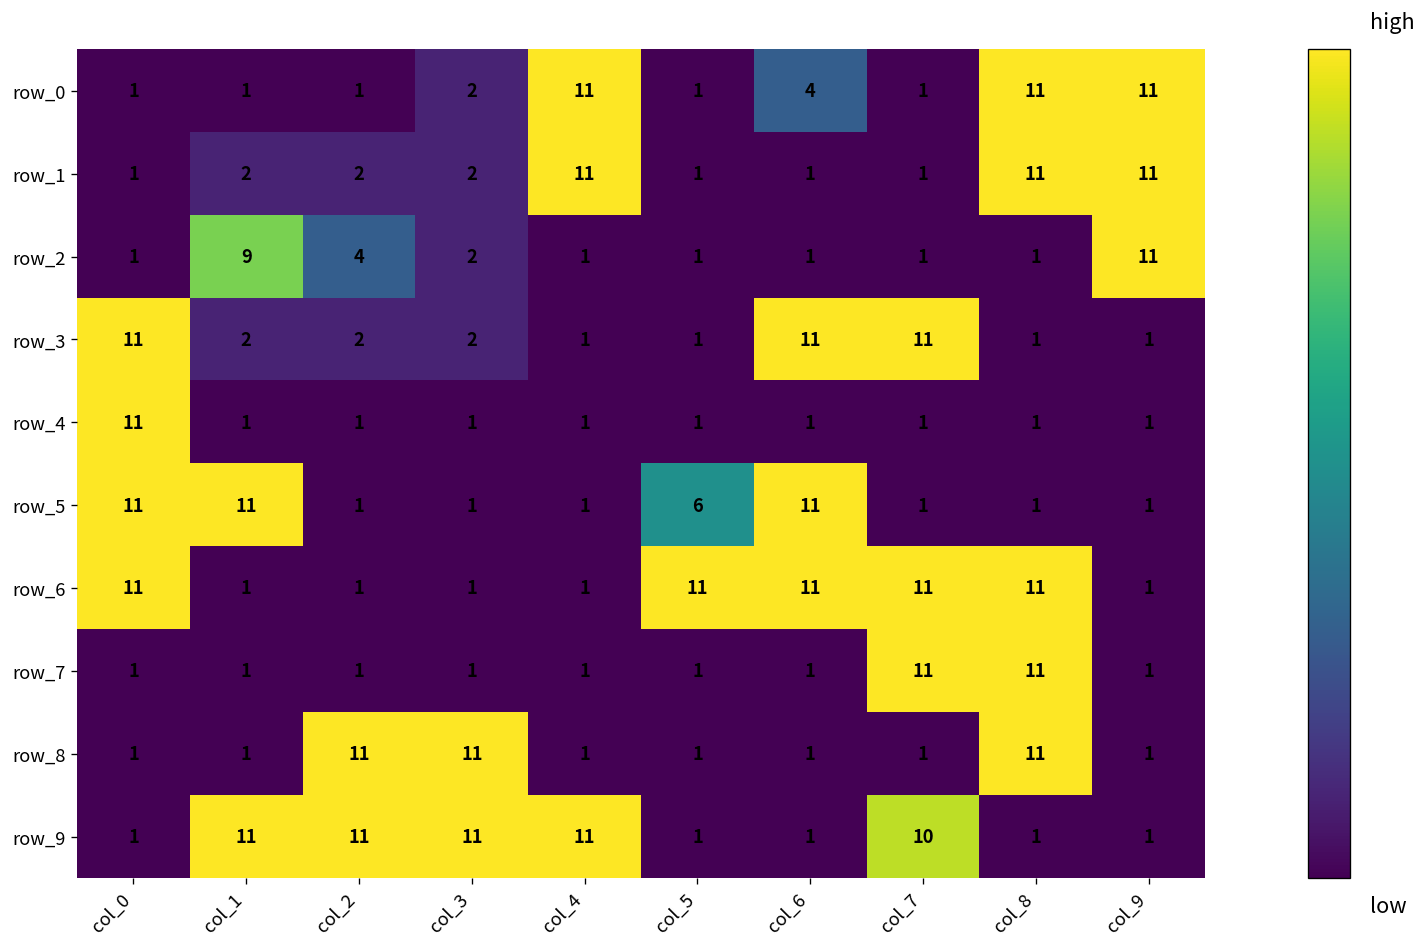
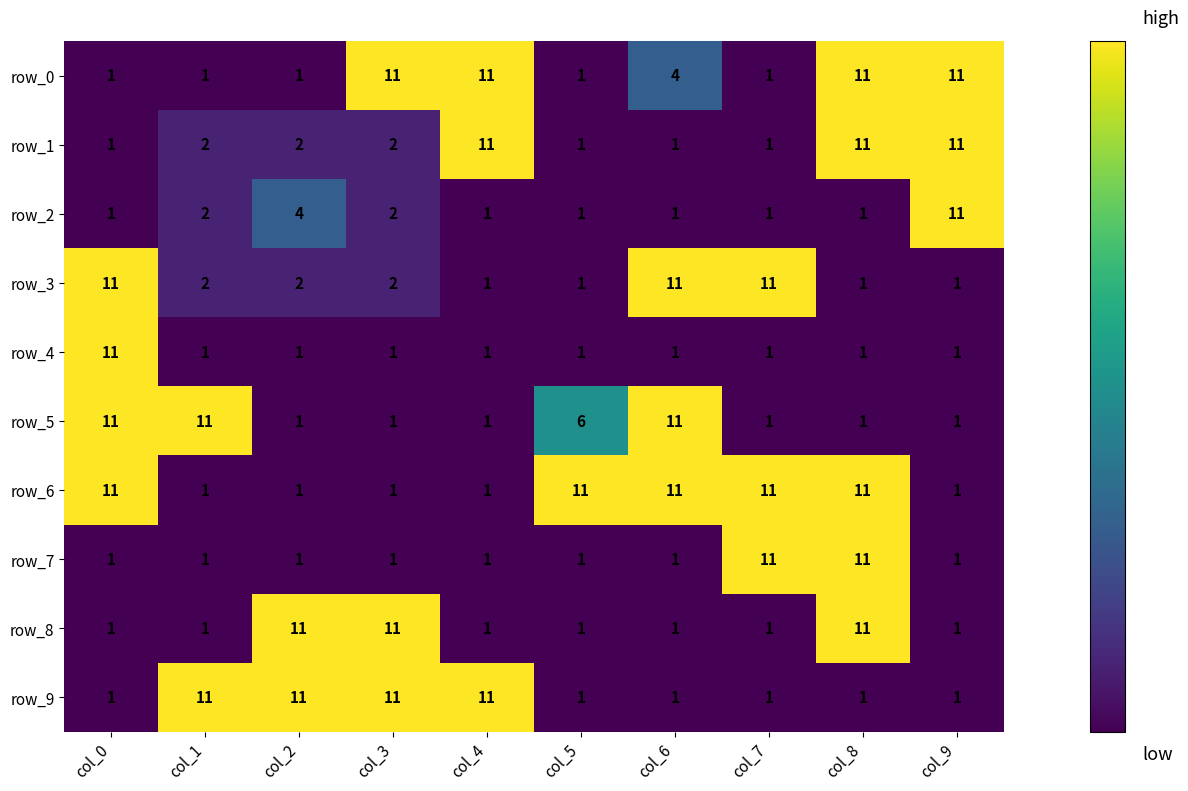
row_0, col_3: 2 -> 11
row_2, col_1: 9 -> 2
row_9, col_7: 10 -> 1
